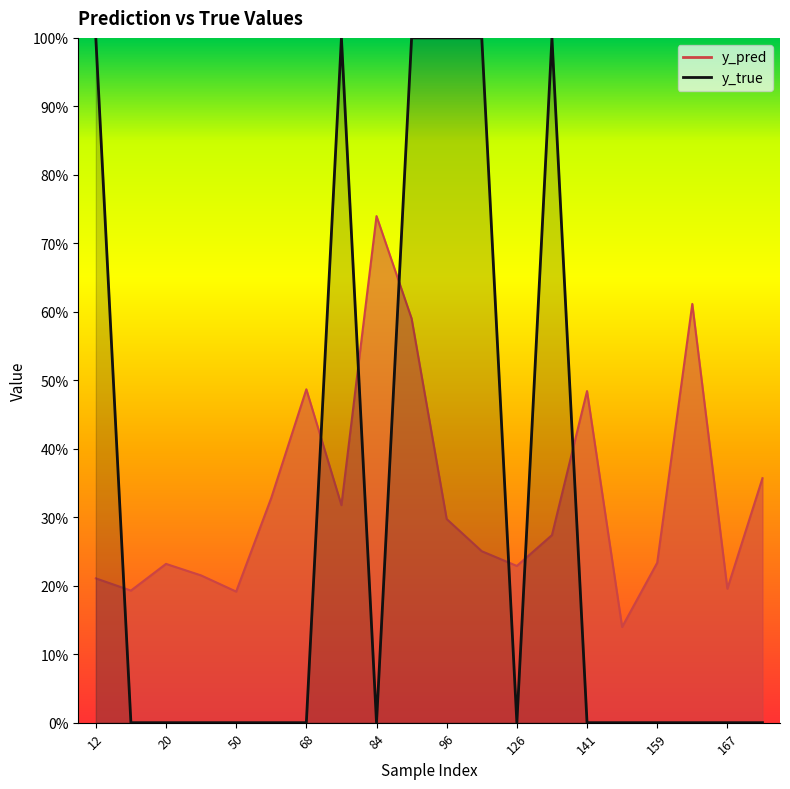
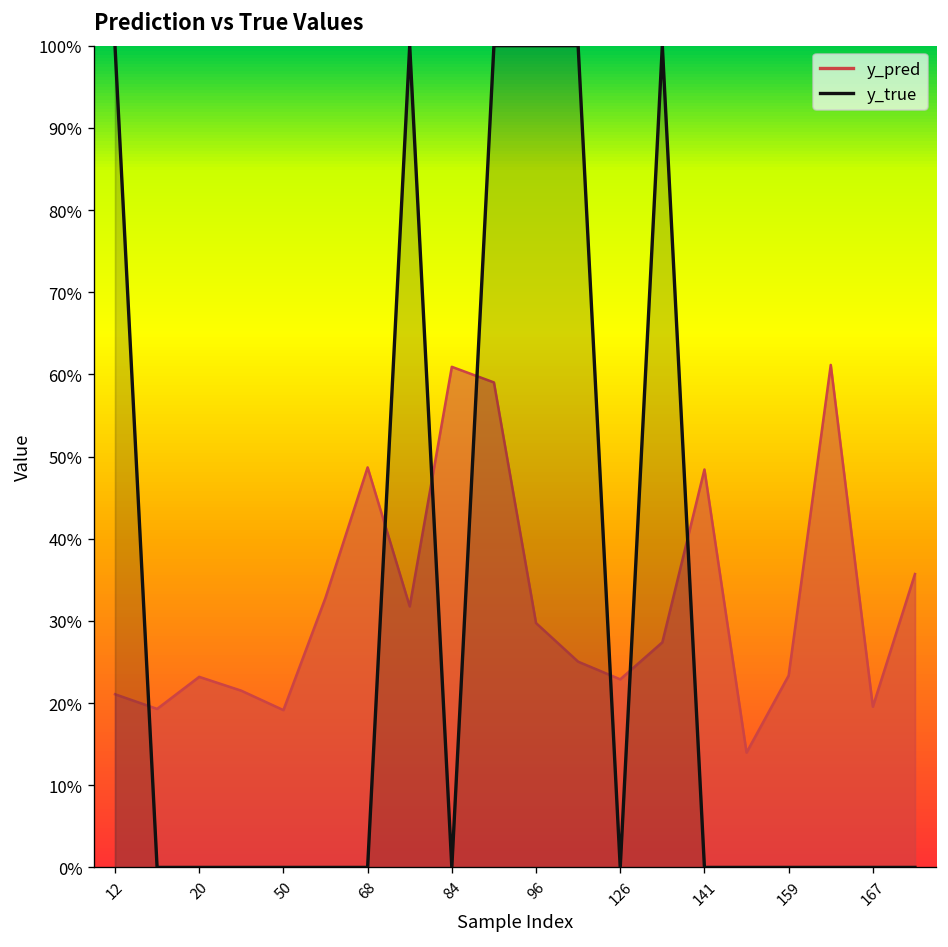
y_pred, 84: 74% -> 61%
